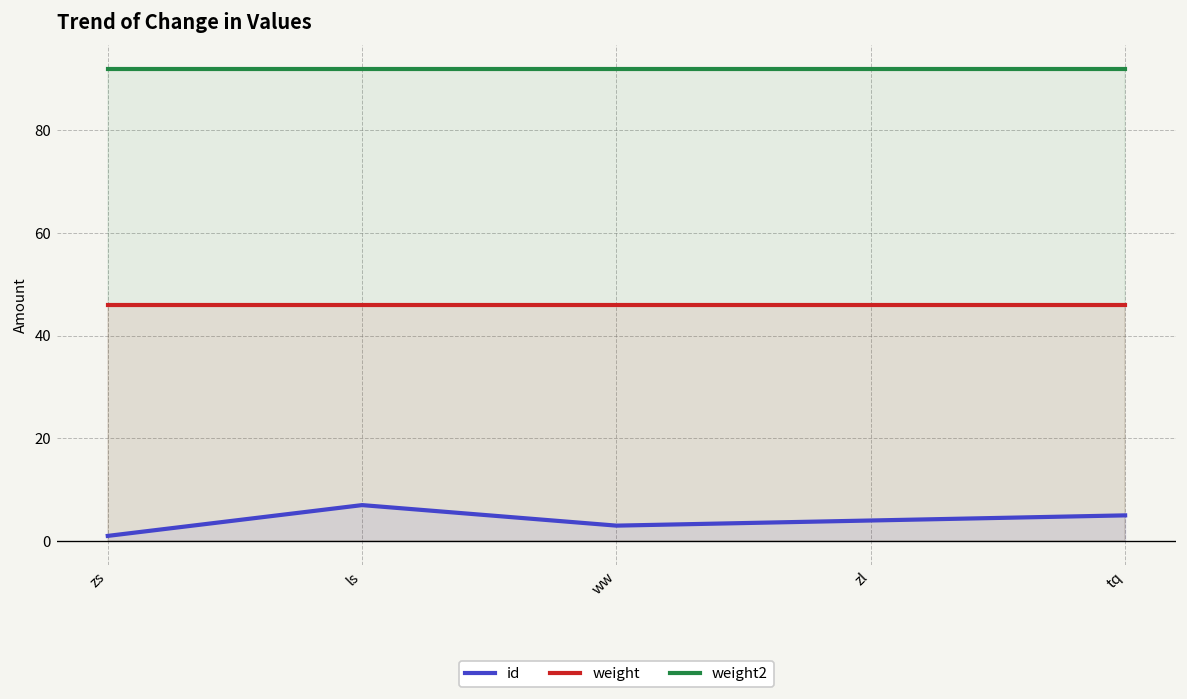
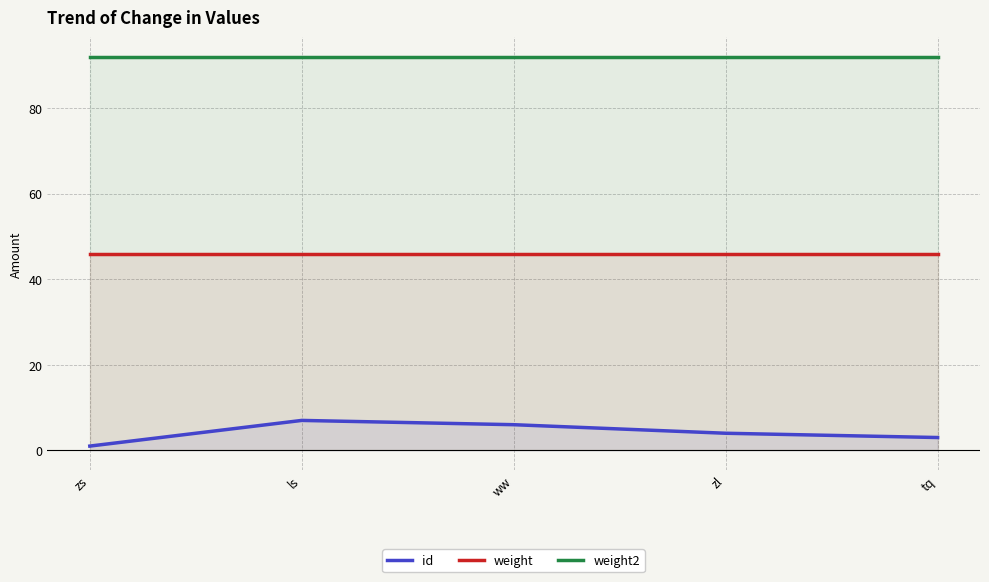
id, ww: 3 -> 6
id, tq: 5 -> 3
